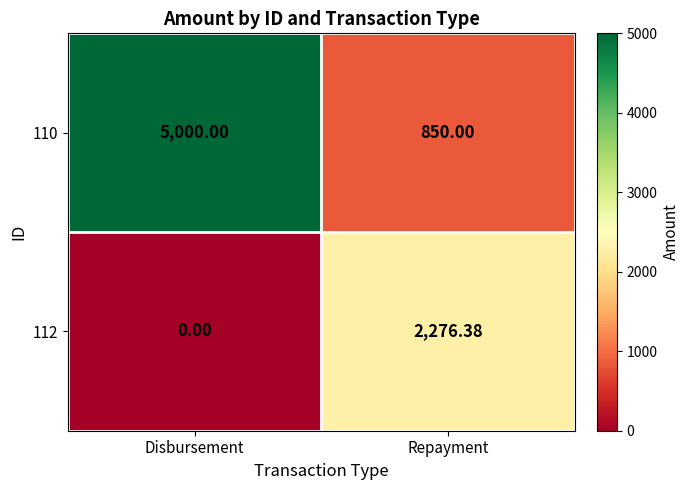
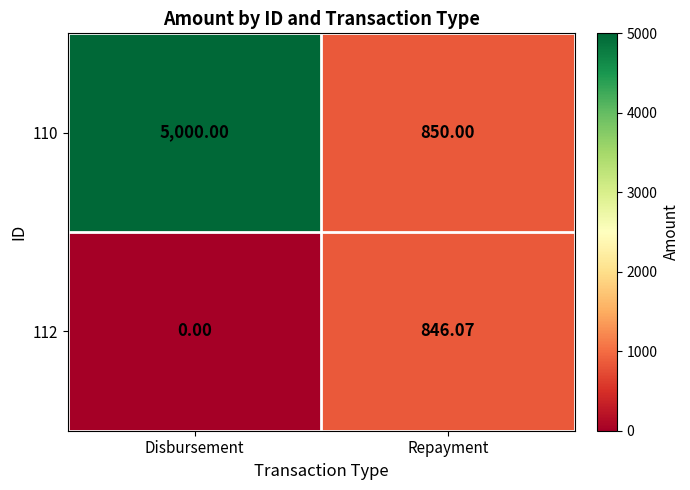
112, Repayment: 2,276.38 -> 846.07
